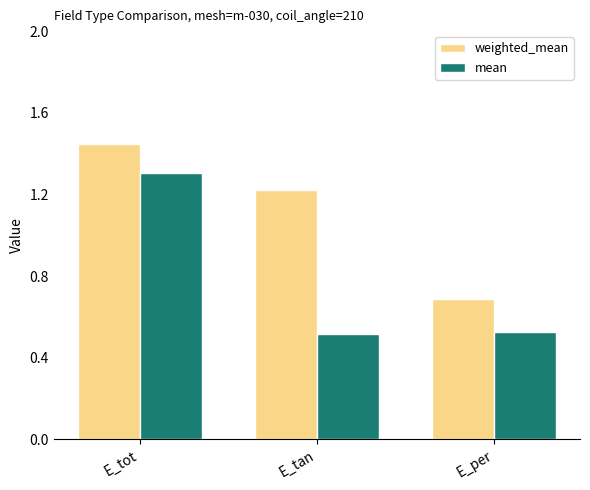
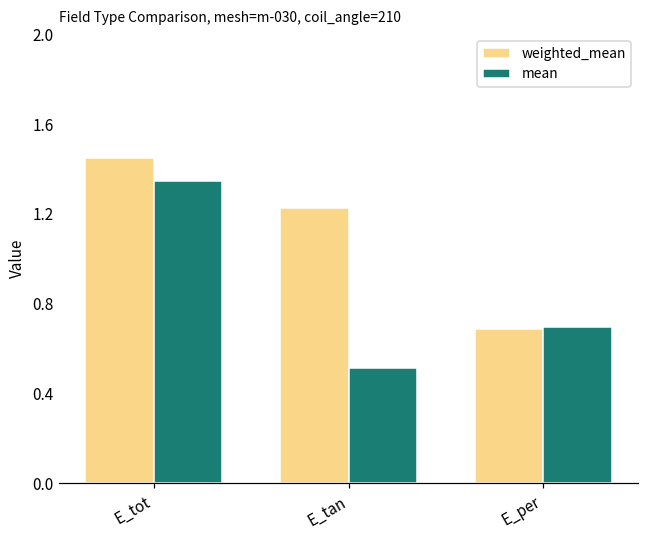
mean, E_tot: 1.30 -> 1.35
mean, E_per: 0.53 -> 0.69
